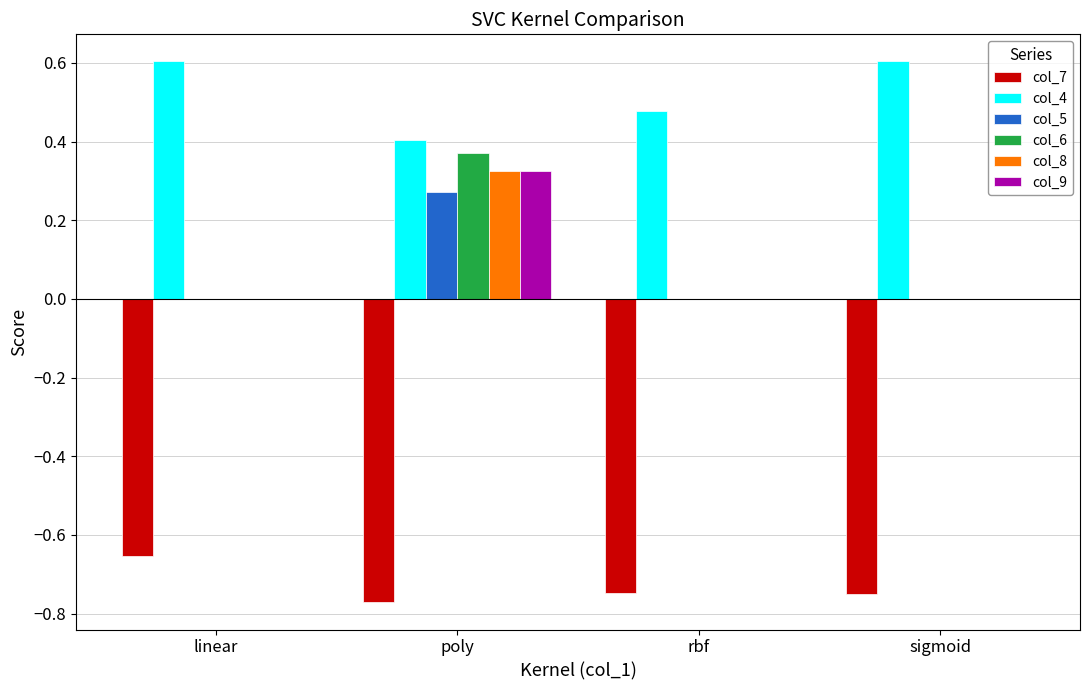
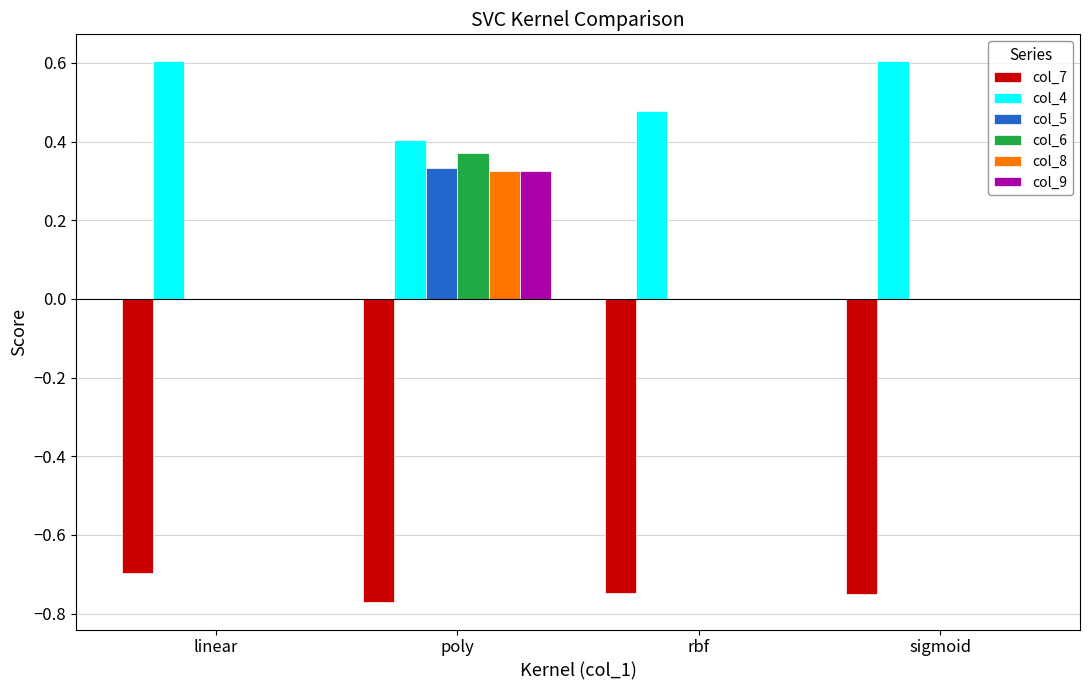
col_7, linear: -0.65 -> -0.70
col_5, poly: 0.27 -> 0.33
